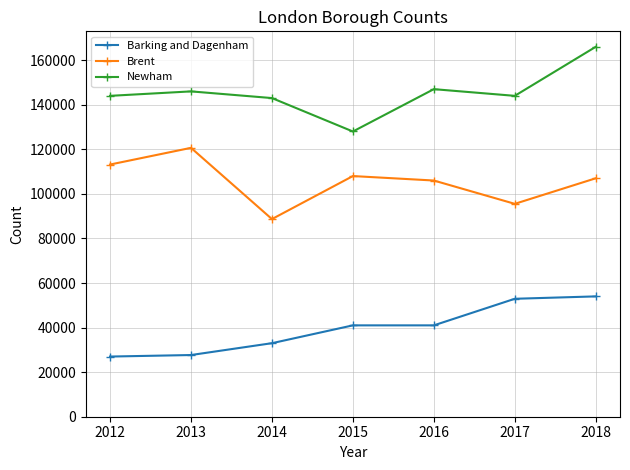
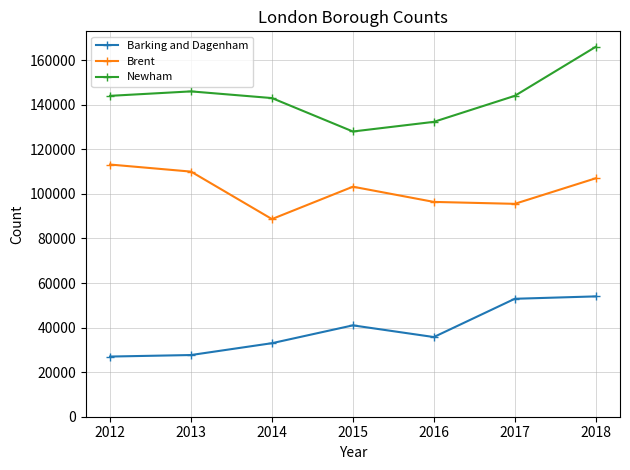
Brent, 2013: 121000 -> 110000
Brent, 2015: 108000 -> 103000
Barking and Dagenham, 2016: 41000 -> 36000
Brent, 2016: 106000 -> 96000
Newham, 2016: 147000 -> 132000
